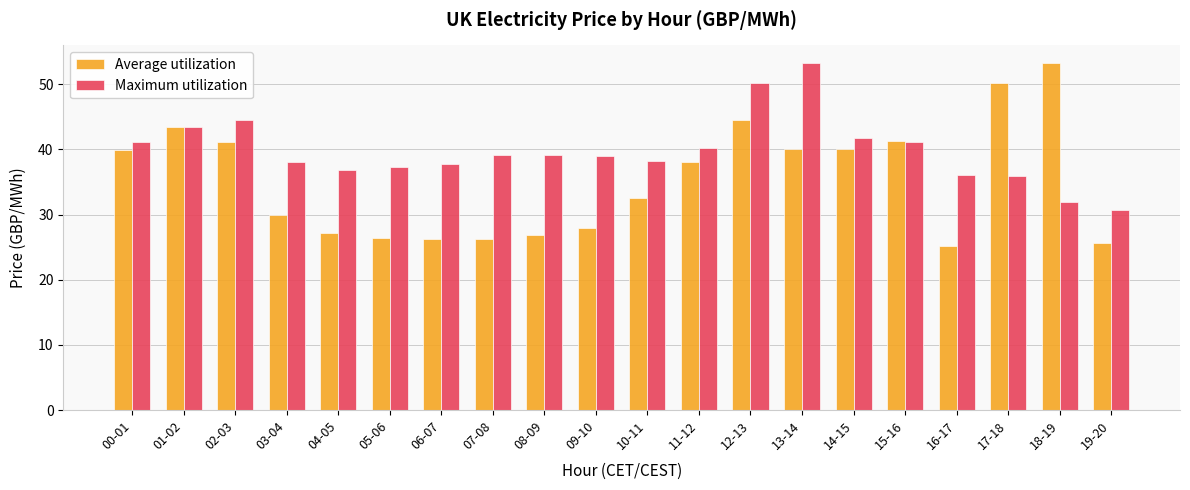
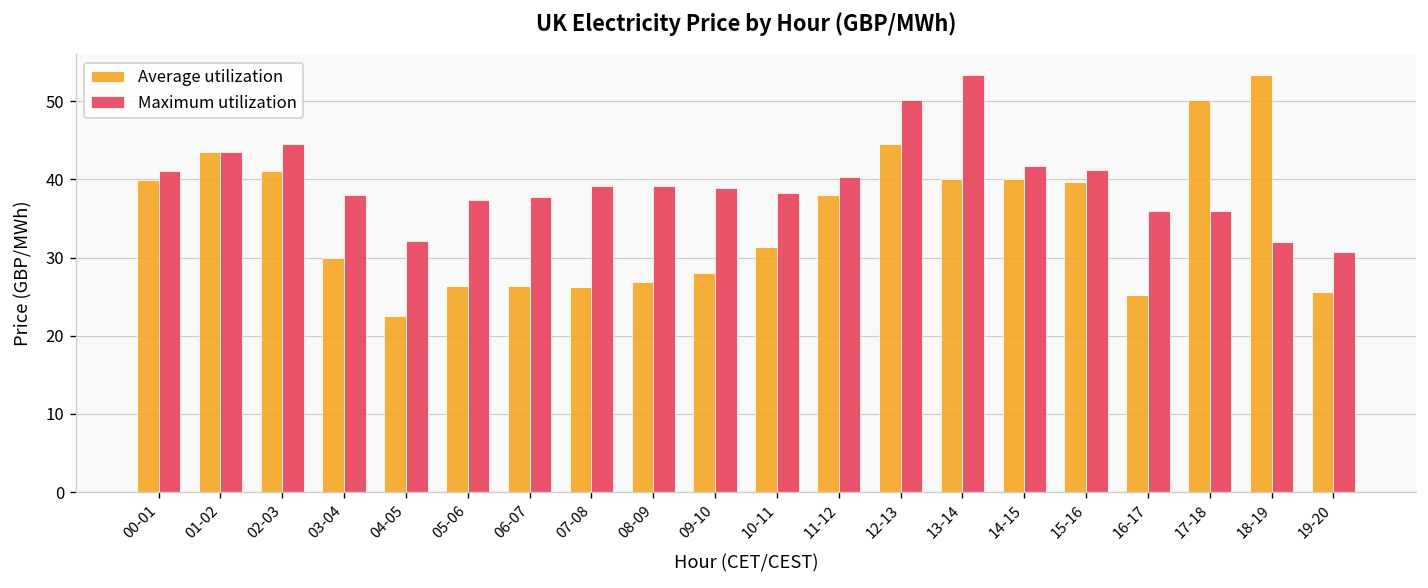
Average utilization, 04-05: 27 -> 23
Maximum utilization, 04-05: 37 -> 32
Average utilization, 10-11: 33 -> 31
Average utilization, 15-16: 41 -> 40
